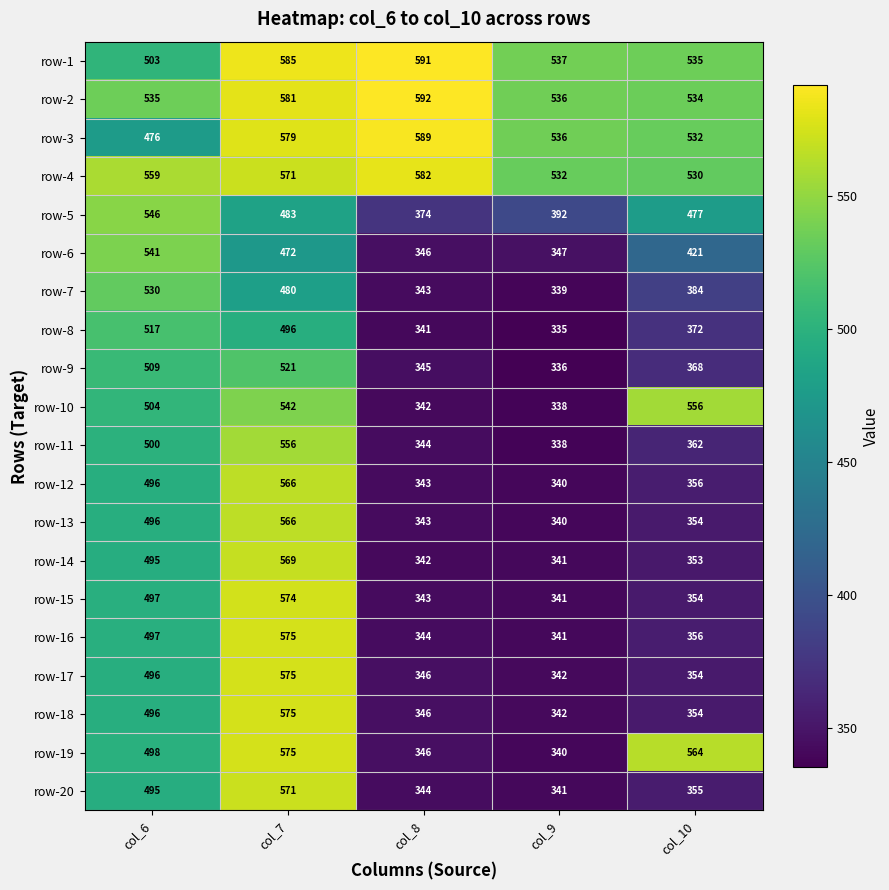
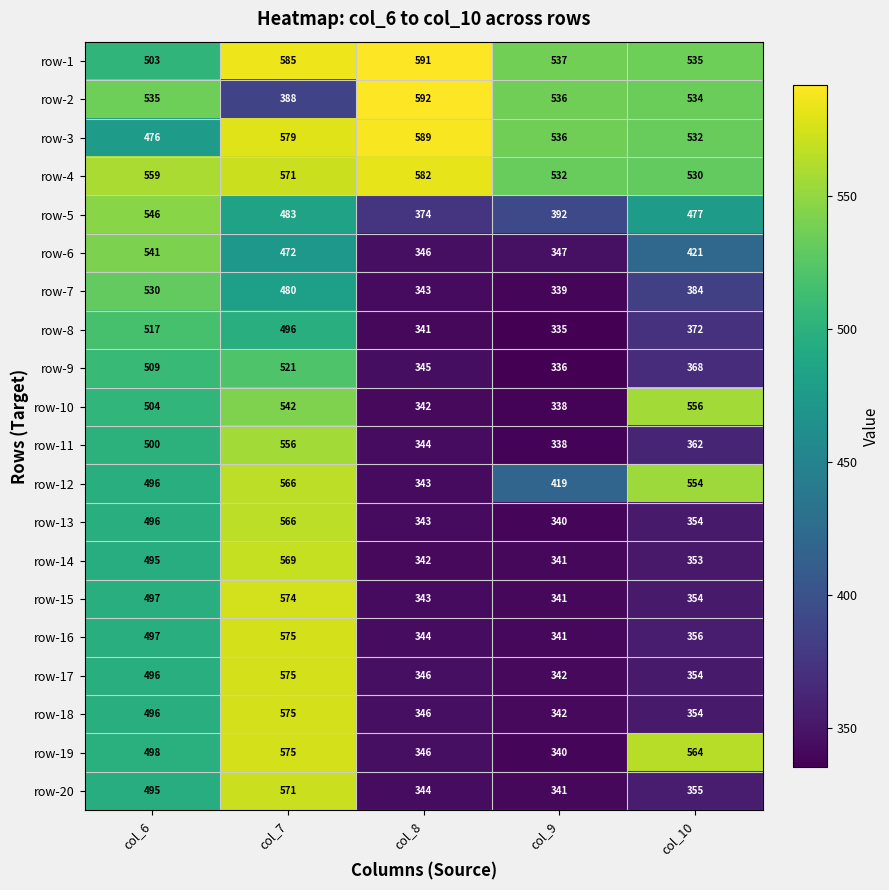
row-2, col_7: 581 -> 388
row-12, col_9: 340 -> 419
row-12, col_10: 356 -> 554
